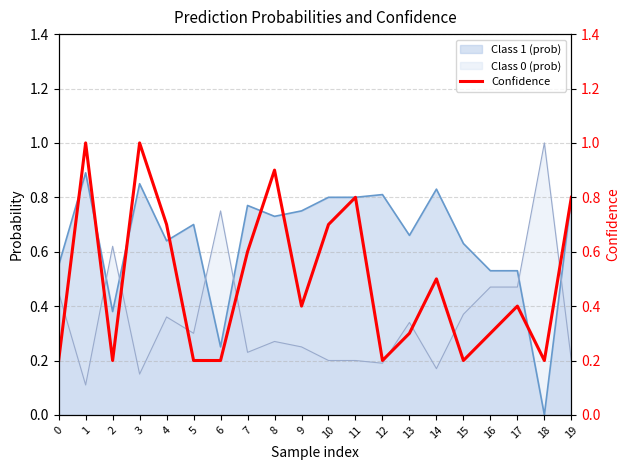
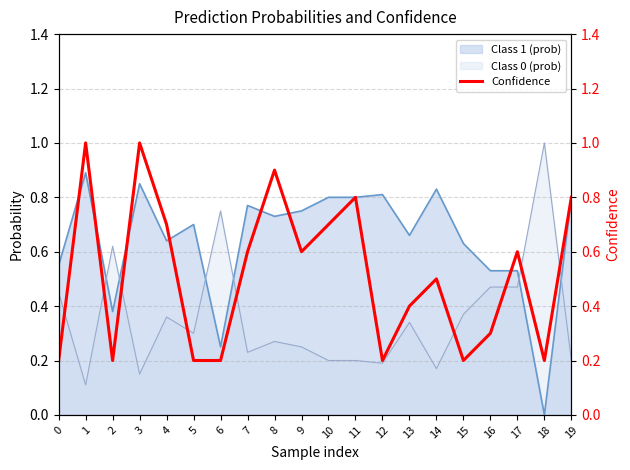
Confidence, 9: 0.4 -> 0.6
Confidence, 13: 0.3 -> 0.4
Confidence, 17: 0.4 -> 0.6
